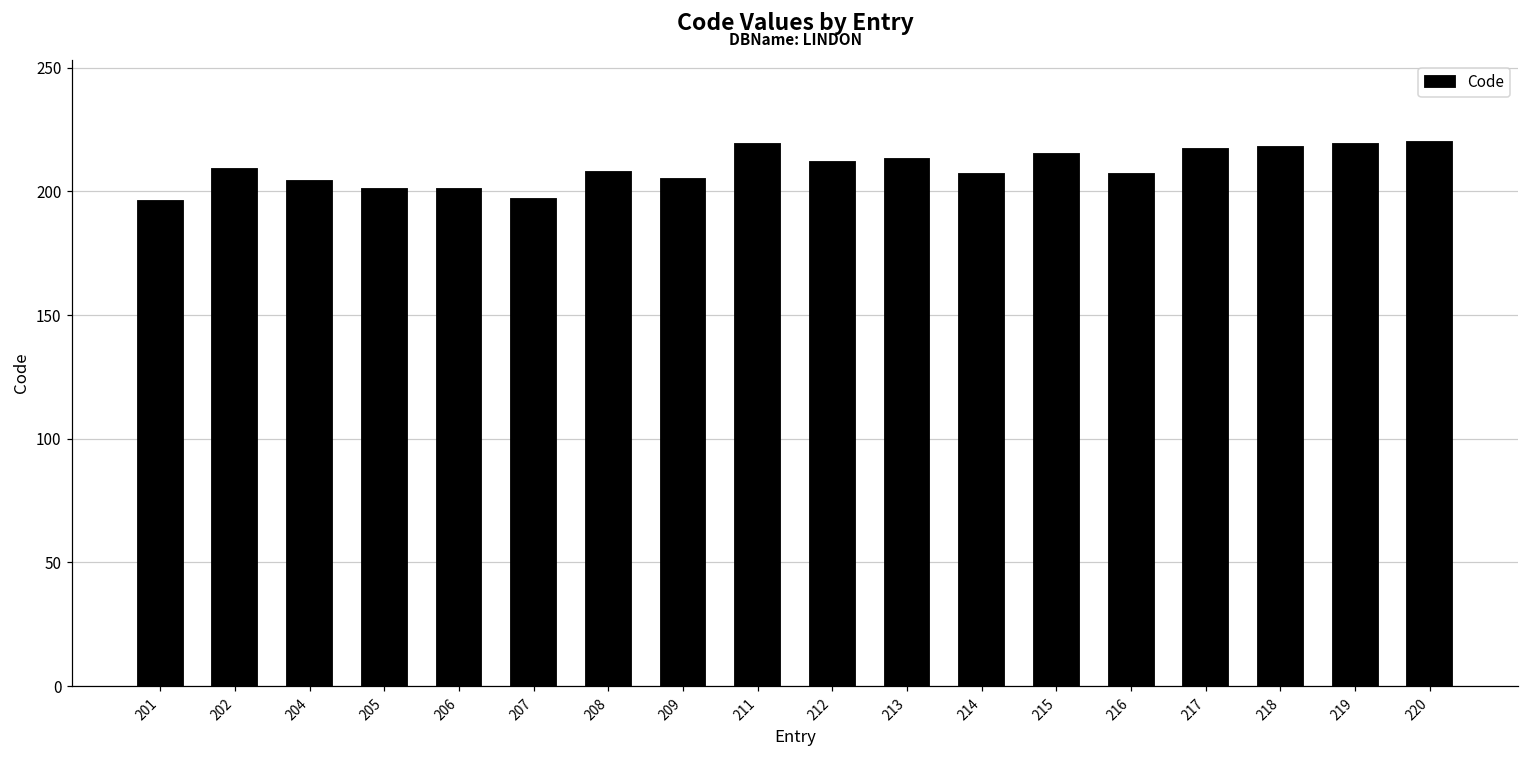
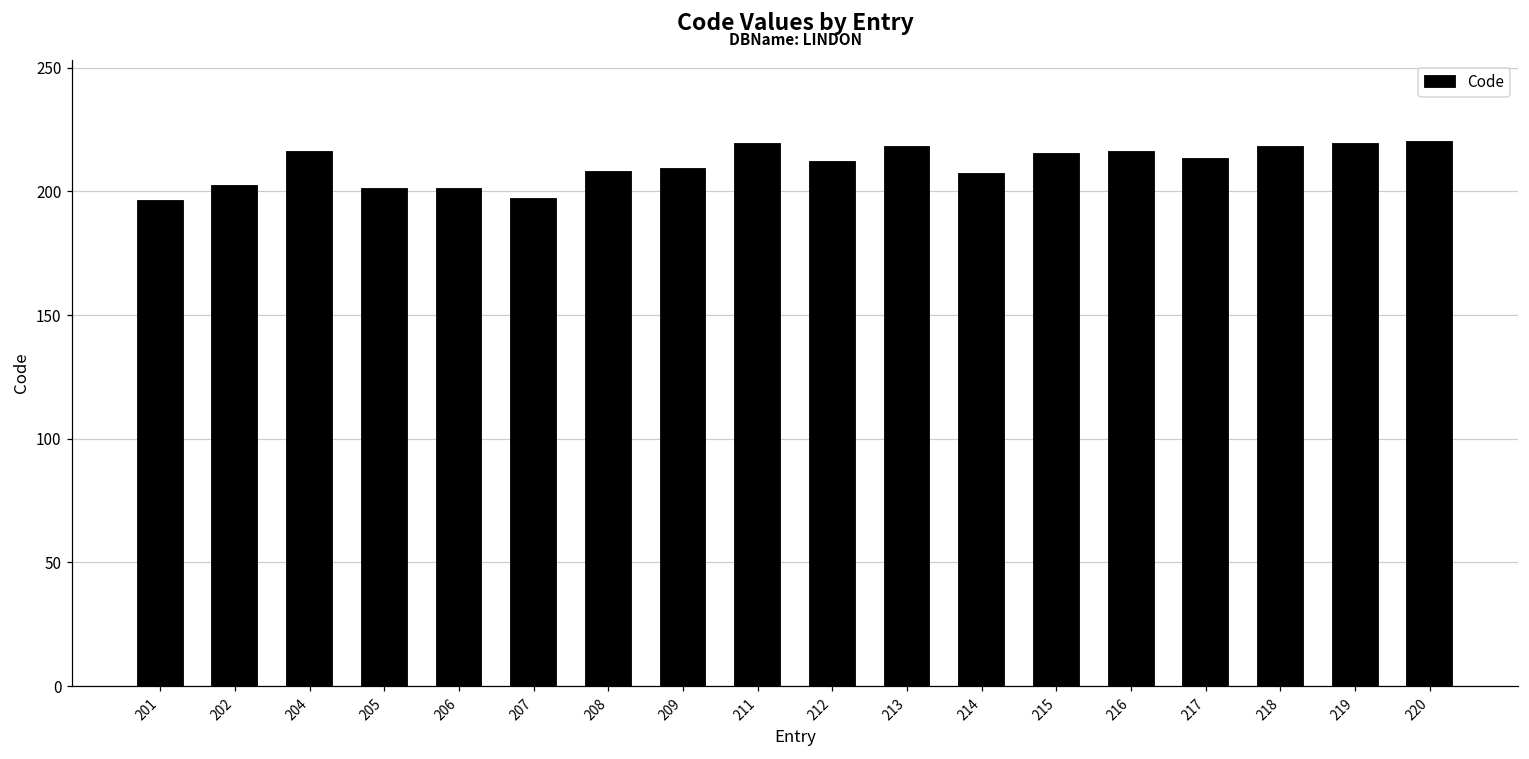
202: 209 -> 202
204: 204 -> 216
209: 205 -> 209
213: 213 -> 218
216: 207 -> 216
217: 217 -> 213
